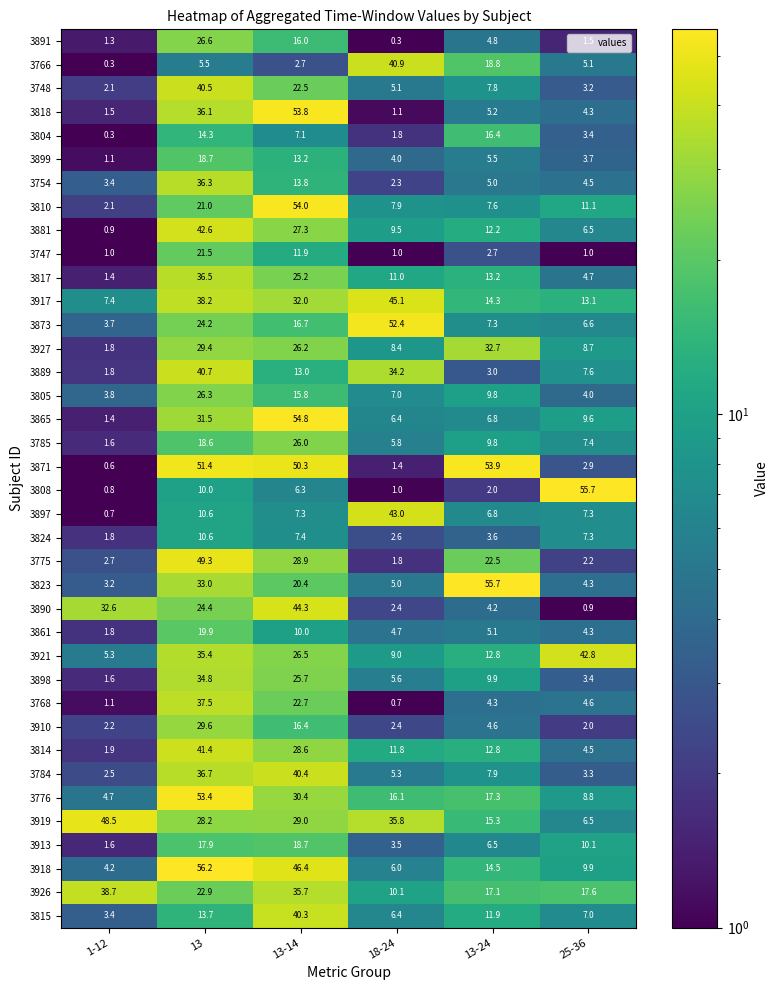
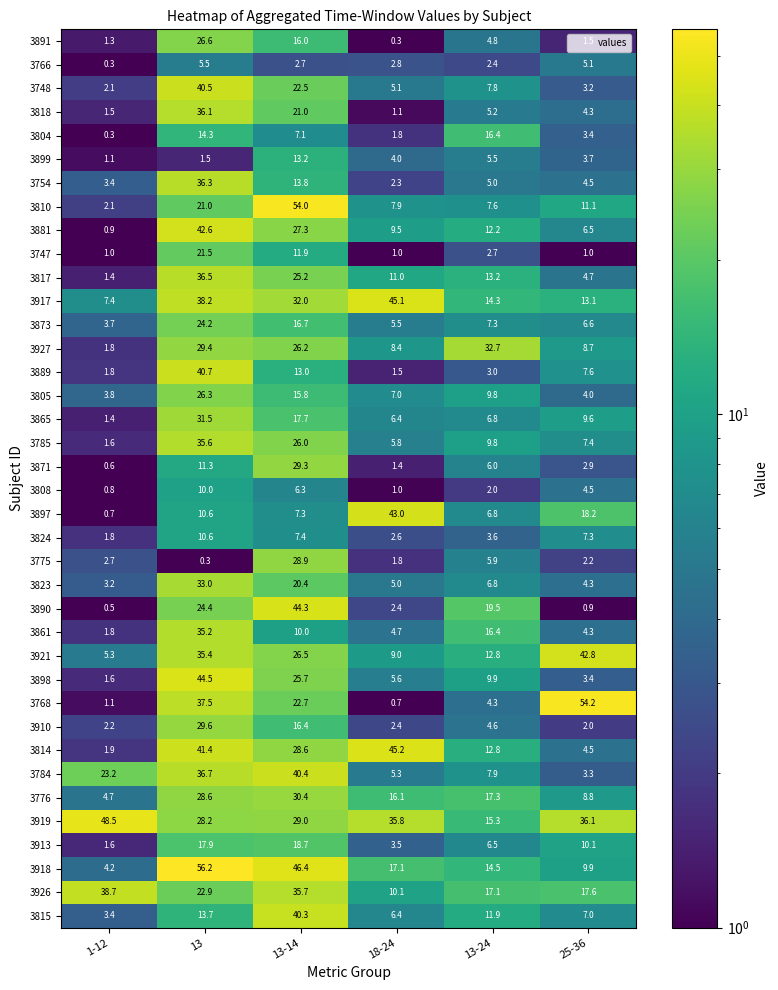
3766, 18-24: 40.9 -> 2.8
3766, 13-24: 18.8 -> 2.4
3818, 13-14: 53.8 -> 21.0
3899, 13: 18.7 -> 1.5
3873, 18-24: 52.4 -> 5.5
3889, 18-24: 34.2 -> 1.5
3865, 13-14: 54.8 -> 17.7
3785, 13: 18.6 -> 35.6
3871, 13: 51.4 -> 11.3
3871, 13-14: 50.3 -> 29.3
3871, 13-24: 53.9 -> 6.0
3808, 25-36: 55.7 -> 4.5
3897, 25-36: 7.3 -> 18.2
3775, 13: 49.3 -> 0.3
3775, 13-24: 22.5 -> 5.9
3823, 13-24: 55.7 -> 6.8
3890, 1-12: 32.6 -> 0.5
3890, 13-24: 4.2 -> 19.5
3861, 13: 19.9 -> 35.2
3861, 13-24: 5.1 -> 16.4
3898, 13: 34.8 -> 44.5
3768, 25-36: 4.6 -> 54.2
3814, 18-24: 11.8 -> 45.2
3784, 1-12: 2.5 -> 23.2
3776, 13: 53.4 -> 28.6
3919, 25-36: 6.5 -> 36.1
3918, 18-24: 6.0 -> 17.1
